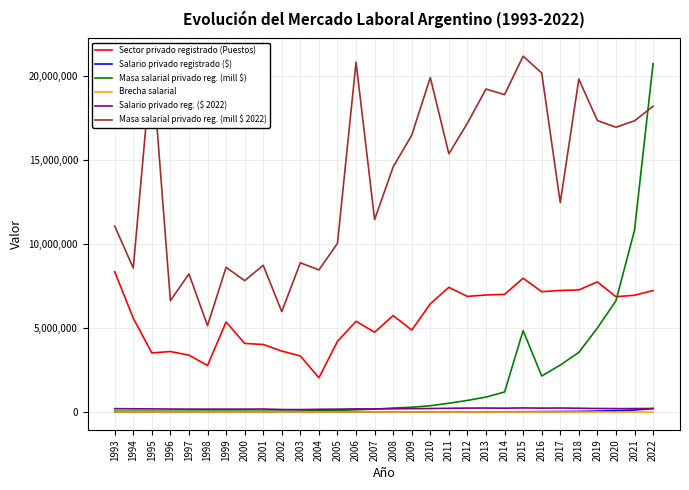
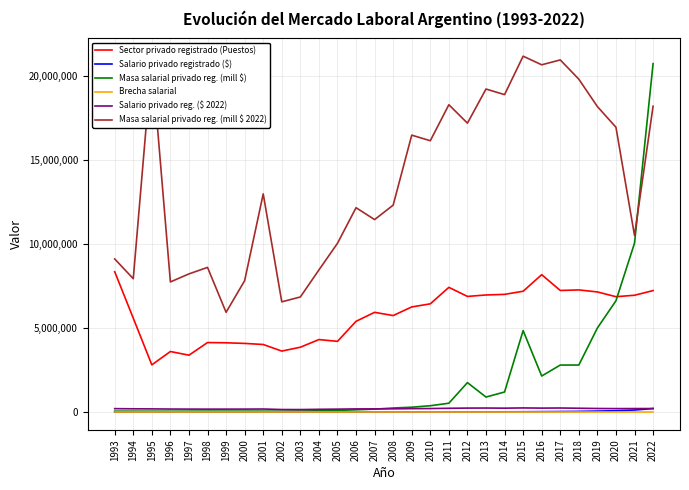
Masa salarial privado reg. (mill $ 2022), 1993: 11,100,000 -> 9,100,000
Masa salarial privado reg. (mill $ 2022), 1994: 8,600,000 -> 7,900,000
Sector privado registrado (Puestos), 1995: 3,500,000 -> 2,800,000
Masa salarial privado reg. (mill $ 2022), 1996: 6,600,000 -> 7,800,000
Sector privado registrado (Puestos), 1998: 2,800,000 -> 4,100,000
Masa salarial privado reg. (mill $ 2022), 1998: 5,200,000 -> 8,600,000
Sector privado registrado (Puestos), 1999: 5,400,000 -> 4,100,000
Masa salarial privado reg. (mill $ 2022), 1999: 8,600,000 -> 5,900,000
Masa salarial privado reg. (mill $ 2022), 2001: 8,700,000 -> 13,000,000
Masa salarial privado reg. (mill $ 2022), 2002: 6,000,000 -> 6,600,000
Sector privado registrado (Puestos), 2003: 3,300,000 -> 3,900,000
Masa salarial privado reg. (mill $ 2022), 2003: 8,900,000 -> 6,900,000
Sector privado registrado (Puestos), 2004: 2,000,000 -> 4,300,000
Masa salarial privado reg. (mill $ 2022), 2006: 20,900,000 -> 12,200,000
Sector privado registrado (Puestos), 2007: 4,800,000 -> 5,900,000
Masa salarial privado reg. (mill $ 2022), 2008: 14,600,000 -> 12,300,000
Sector privado registrado (Puestos), 2009: 4,900,000 -> 6,300,000
Masa salarial privado reg. (mill $ 2022), 2010: 19,900,000 -> 16,200,000
Masa salarial privado reg. (mill $ 2022), 2011: 15,400,000 -> 18,300,000
Masa salarial privado reg. (mill $), 2012: 700,000 -> 1,800,000
Sector privado registrado (Puestos), 2015: 8,000,000 -> 7,200,000
Sector privado registrado (Puestos), 2016: 7,200,000 -> 8,200,000
Masa salarial privado reg. (mill $ 2022), 2016: 20,200,000 -> 20,700,000
Masa salarial privado reg. (mill $ 2022), 2017: 12,500,000 -> 21,000,000
Masa salarial privado reg. (mill $), 2018: 3,600,000 -> 2,800,000
Sector privado registrado (Puestos), 2019: 7,800,000 -> 7,200,000
Masa salarial privado reg. (mill $ 2022), 2019: 17,400,000 -> 18,200,000
Masa salarial privado reg. (mill $), 2021: 10,800,000 -> 10,100,000
Masa salarial privado reg. (mill $ 2022), 2021: 17,400,000 -> 10,500,000
